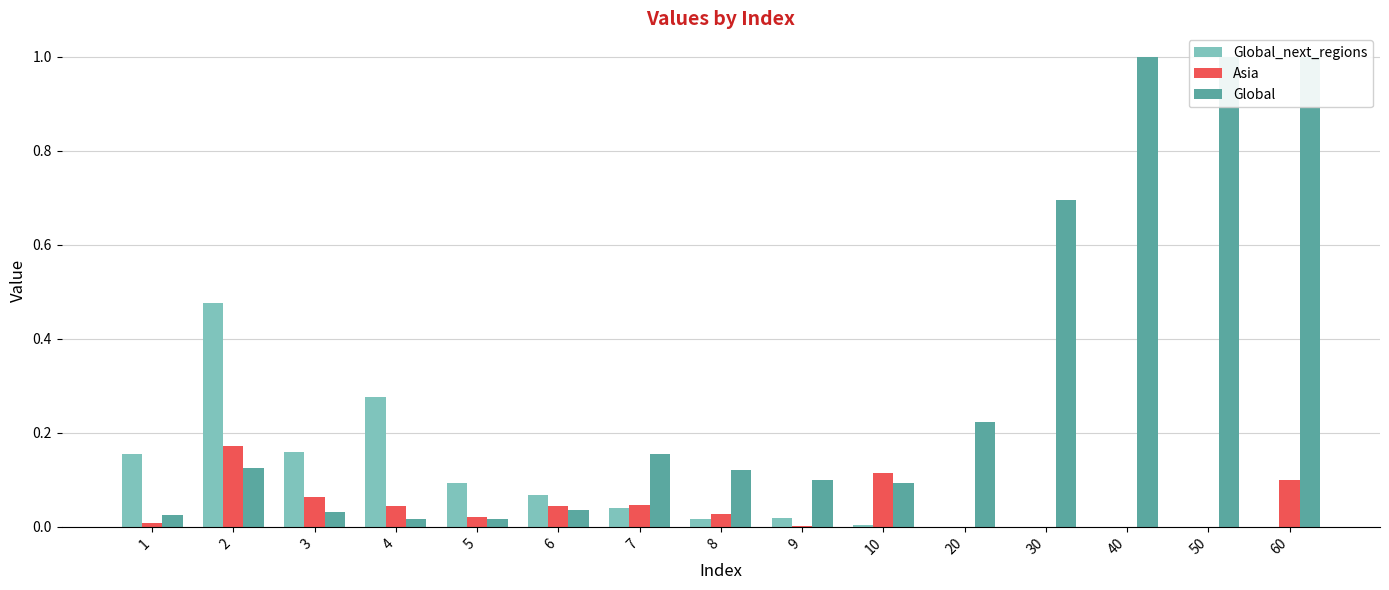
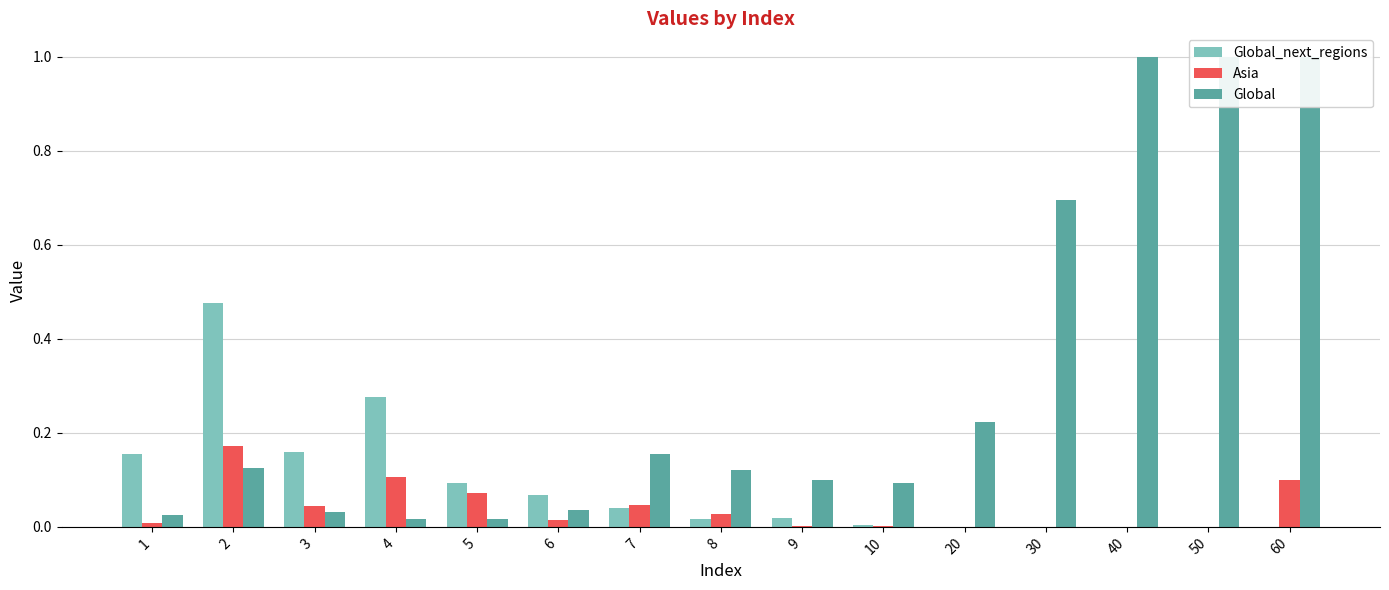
Asia, 3: 0.06 -> 0.04
Asia, 4: 0.04 -> 0.11
Asia, 5: 0.02 -> 0.07
Asia, 6: 0.04 -> 0.02
Asia, 10: 0.12 -> 0.00
